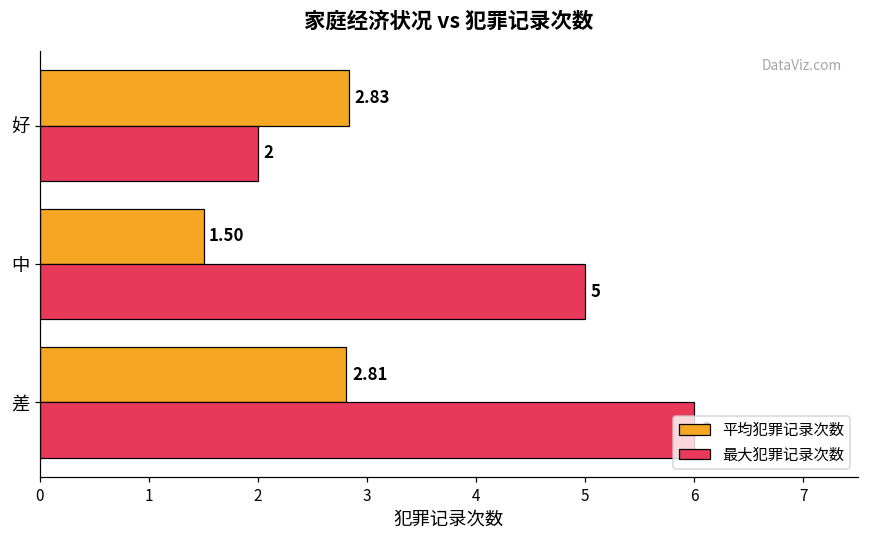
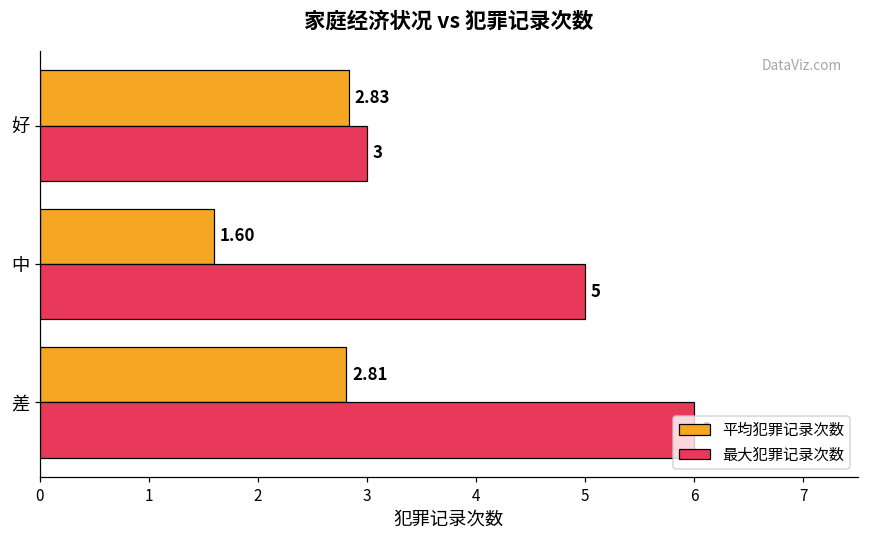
最大犯罪记录次数, 好: 2 -> 3
平均犯罪记录次数, 中: 1.50 -> 1.60
